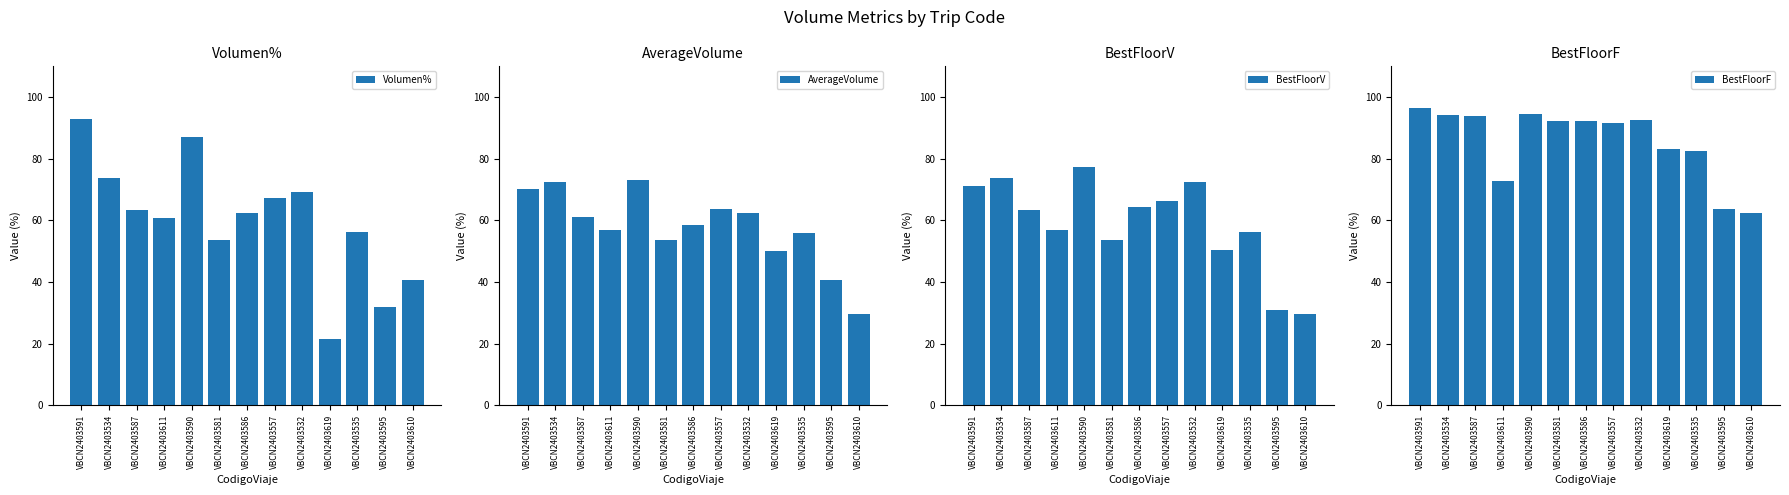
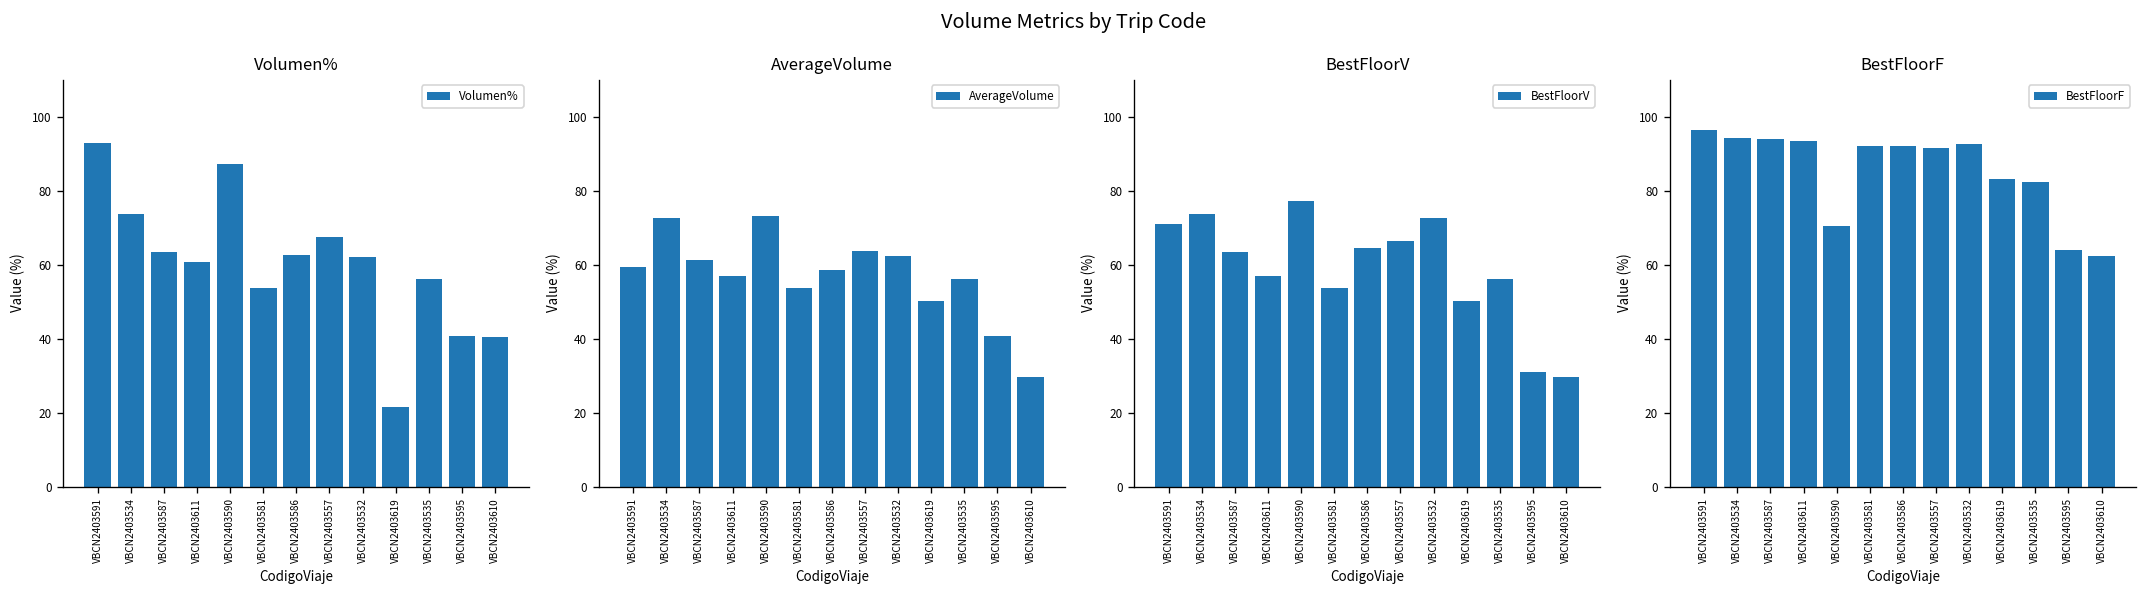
Volumen%, VBCN2403532: 69 -> 62
Volumen%, VBCN2403595: 32 -> 41
AverageVolume, VBCN2403591: 70 -> 59
BestFloorF, VBCN2403611: 73 -> 94
BestFloorF, VBCN2403590: 94 -> 70
